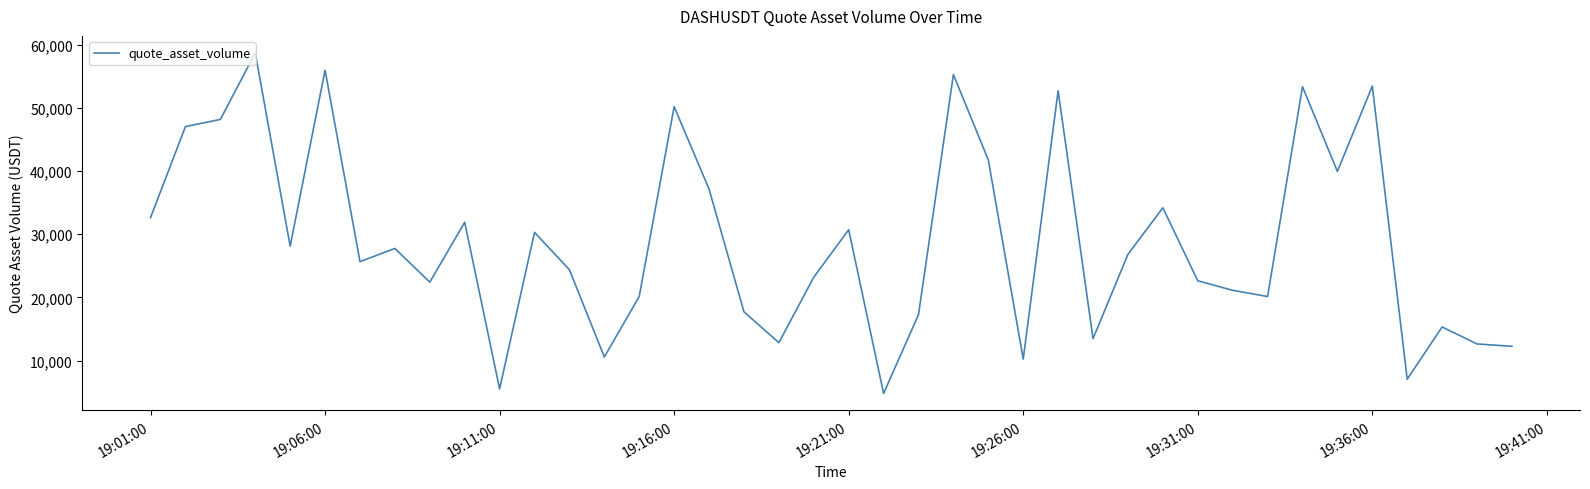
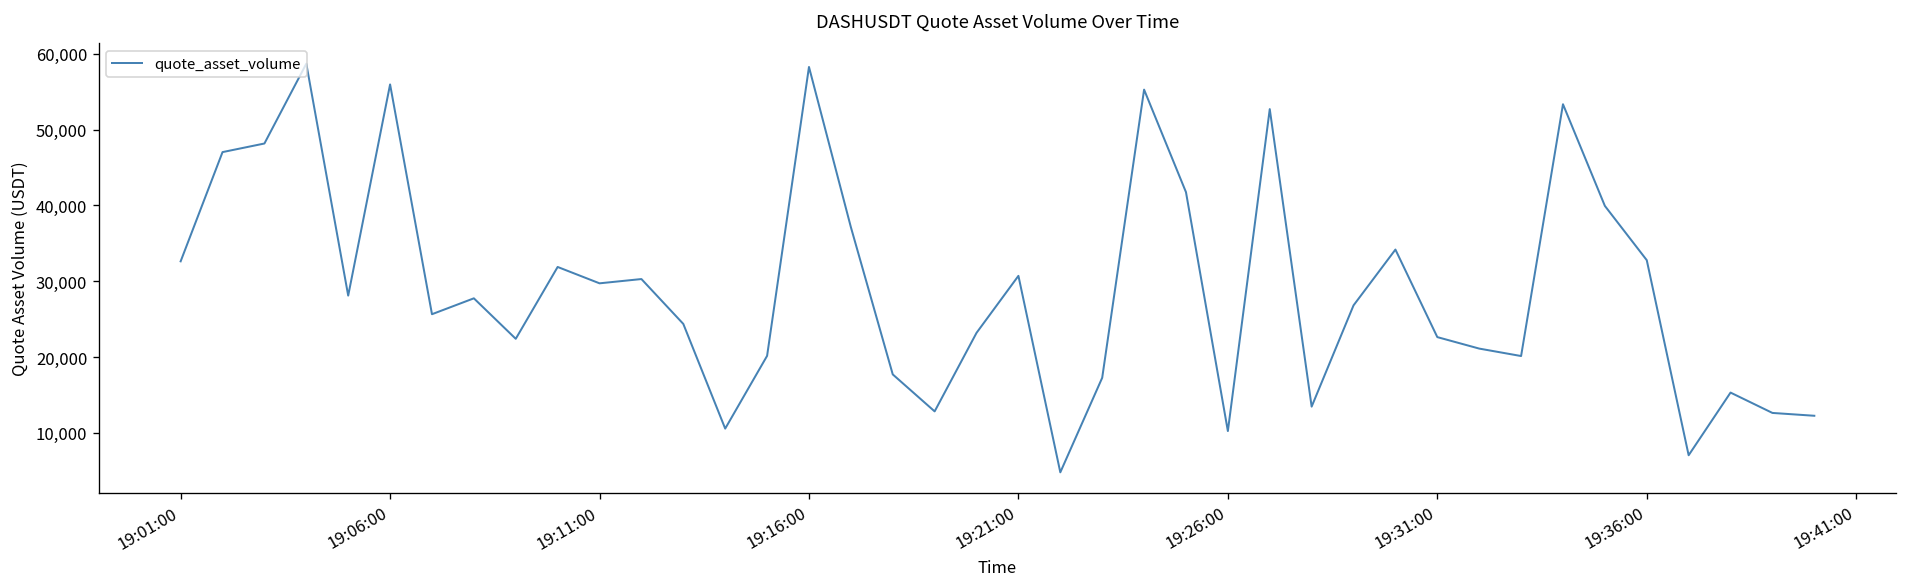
19:11:00: 6,000 -> 30,000
19:16:00: 50,000 -> 58,000
19:36:00: 53,000 -> 33,000
